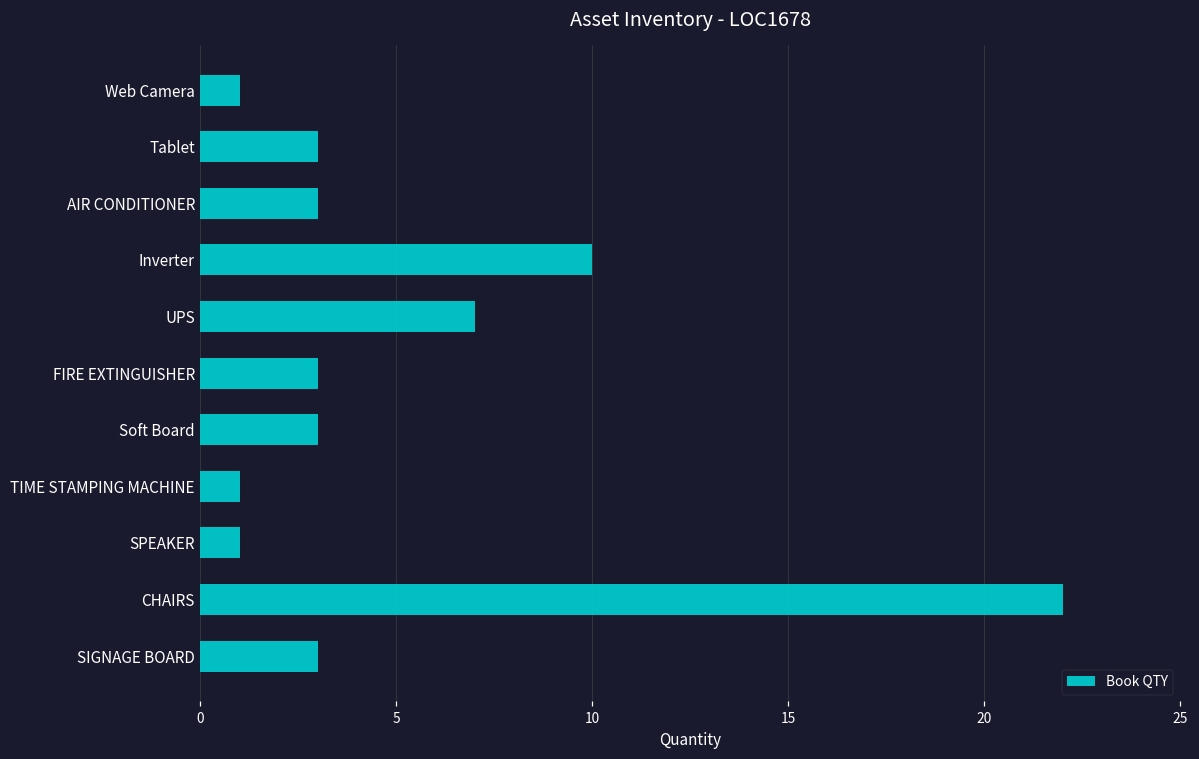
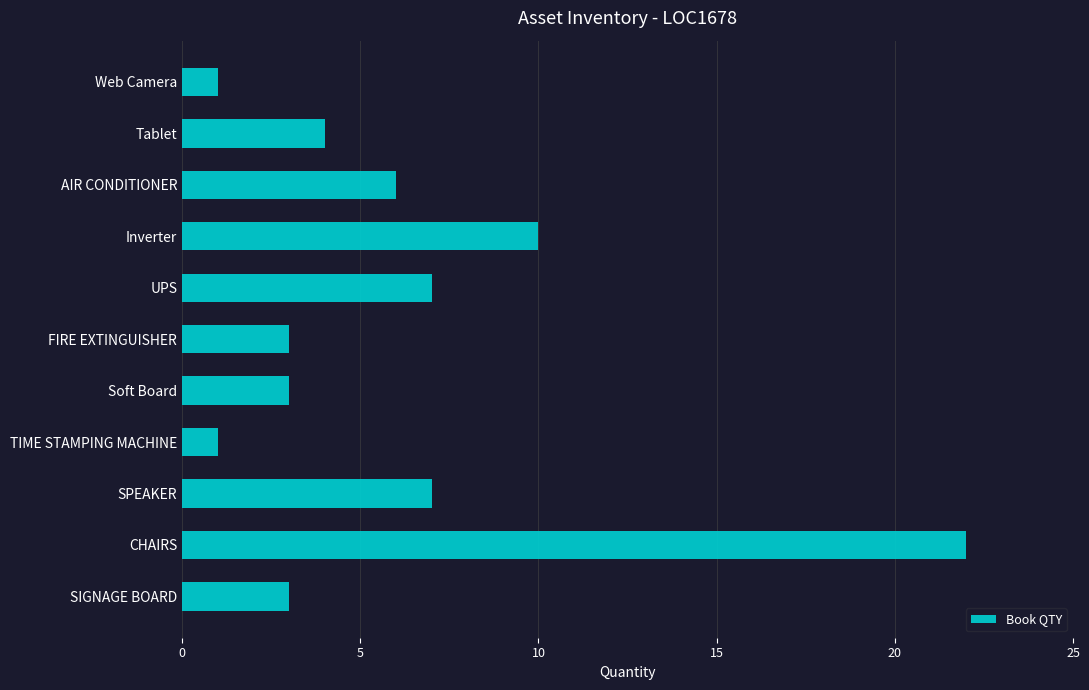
Tablet: 3 -> 4
AIR CONDITIONER: 3 -> 6
SPEAKER: 1 -> 7
